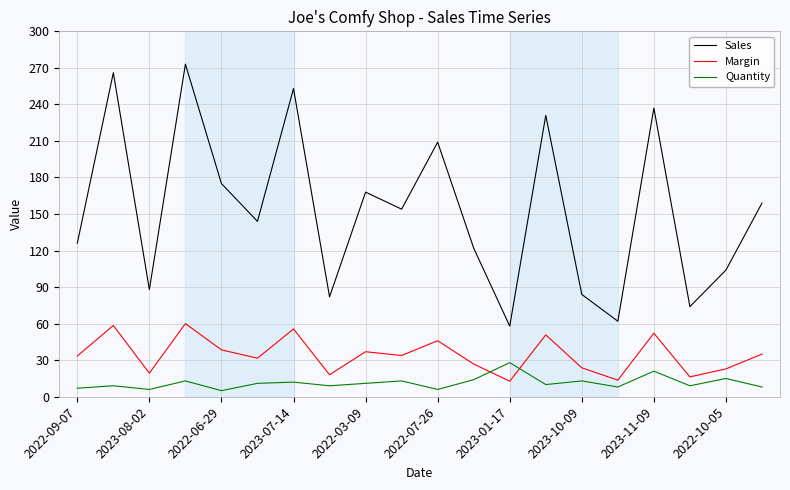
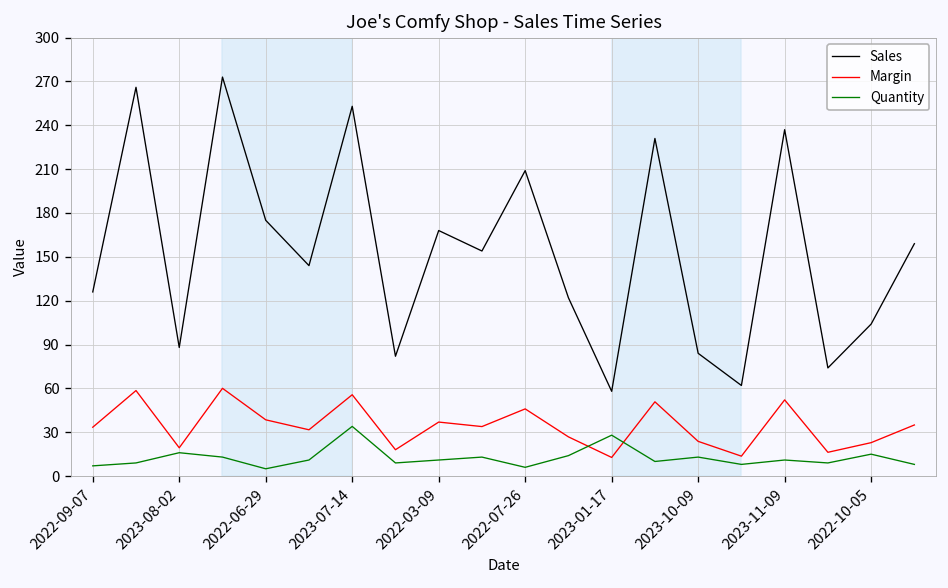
Quantity, 2023-08-02: 6 -> 16
Quantity, 2023-07-14: 12 -> 34
Quantity, 2023-11-09: 21 -> 11
